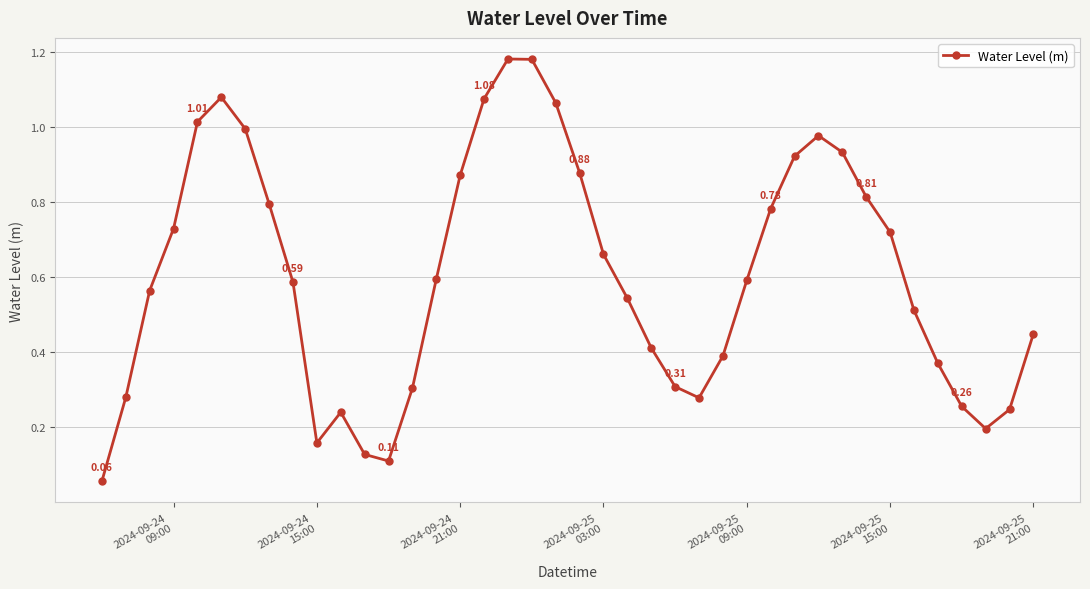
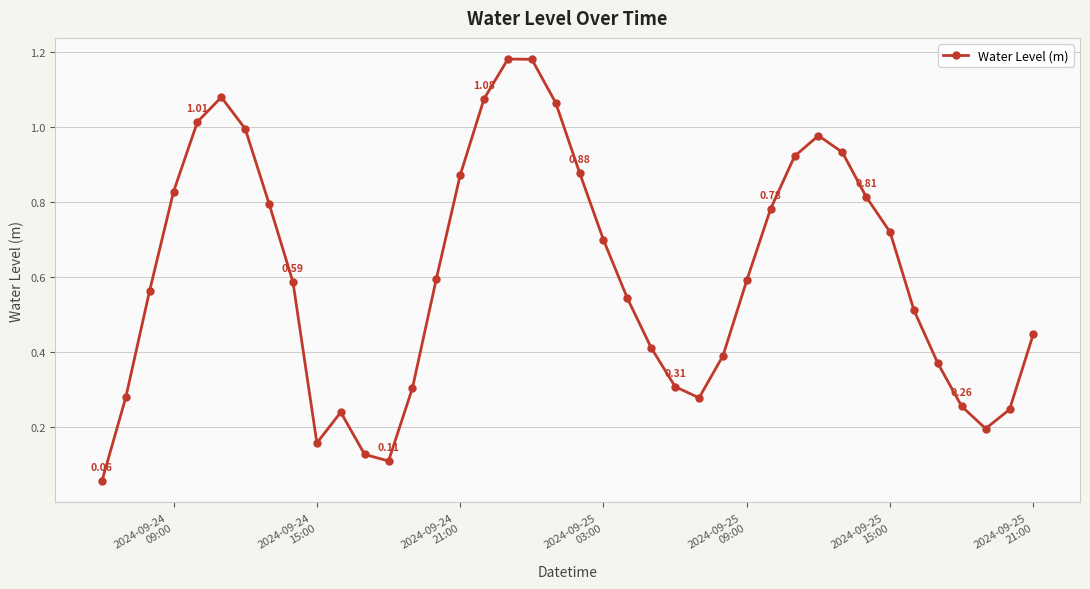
2024-09-24 09:00: 0.73 -> 0.83
2024-09-25 03:00: 0.66 -> 0.70
